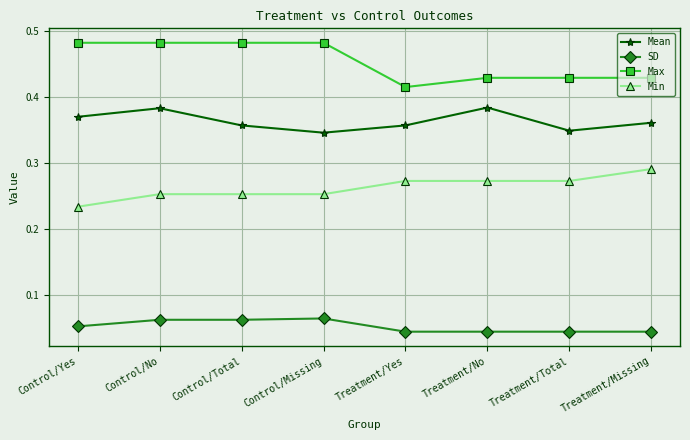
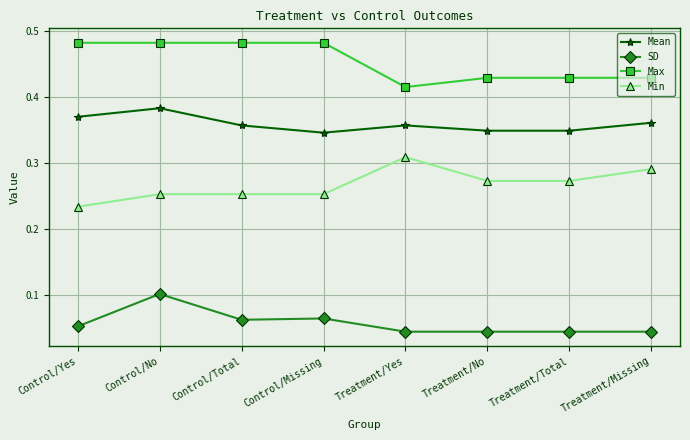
SD, Control/No: 0.06 -> 0.10
Min, Treatment/Yes: 0.27 -> 0.31
Mean, Treatment/No: 0.38 -> 0.35
